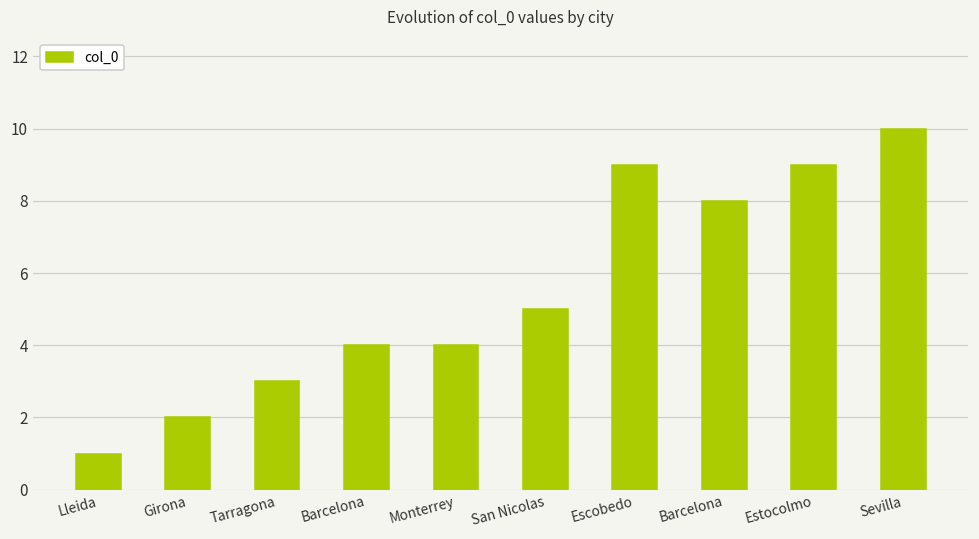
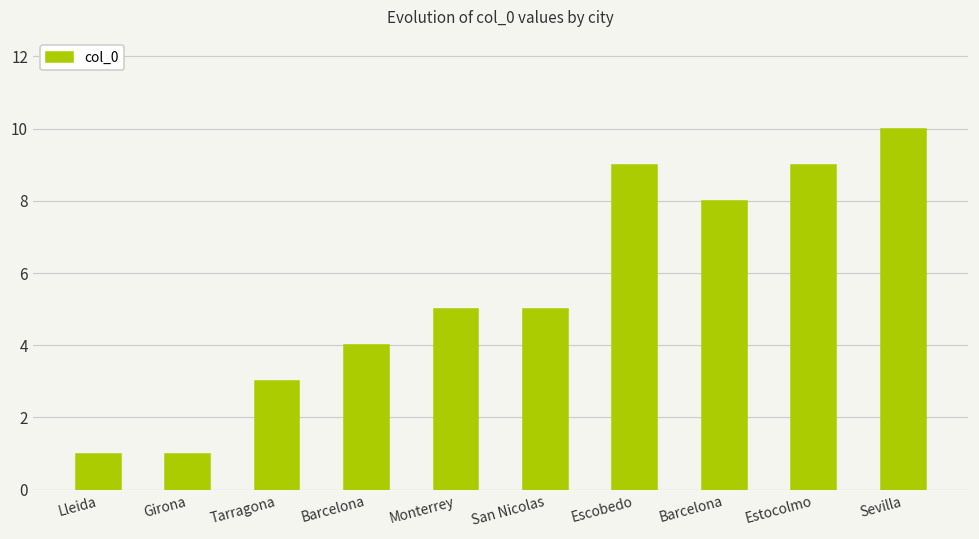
Girona: 2 -> 1
Monterrey: 4 -> 5
